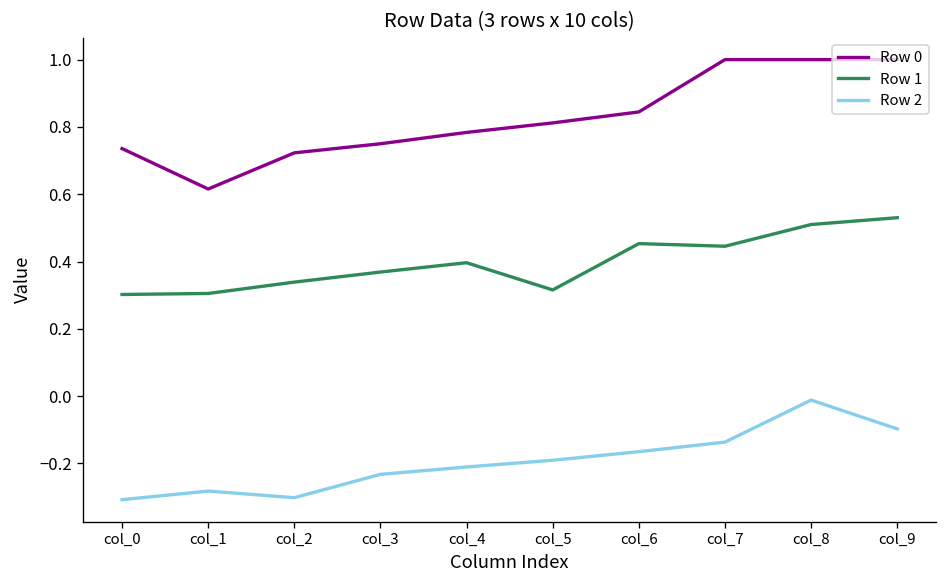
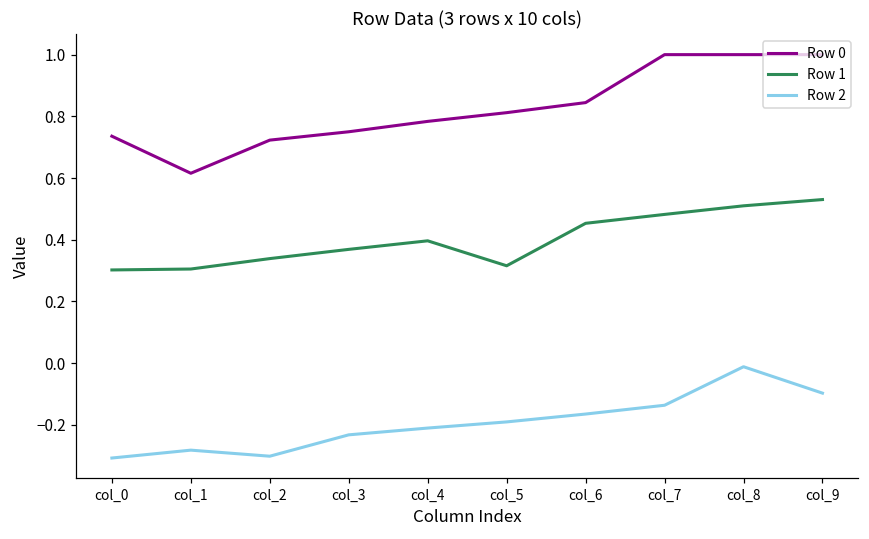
Row 1, col_7: 0.45 -> 0.48
